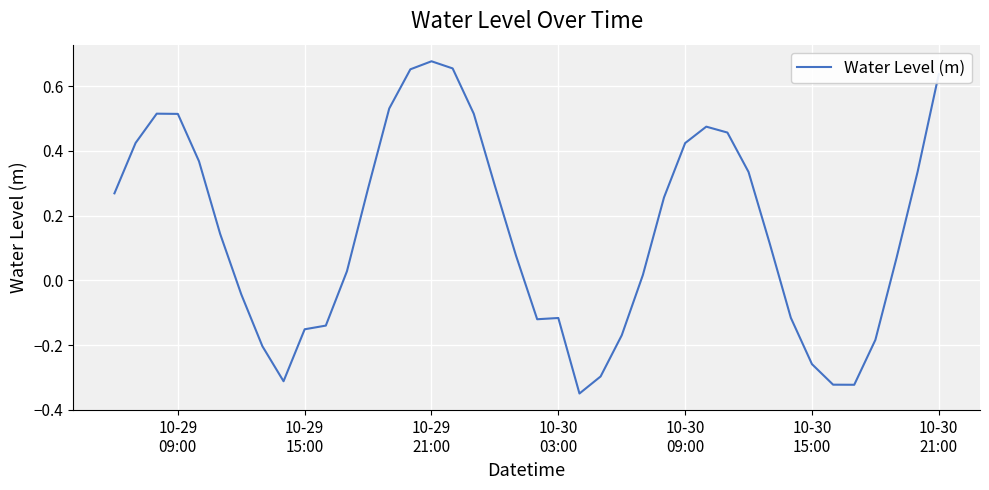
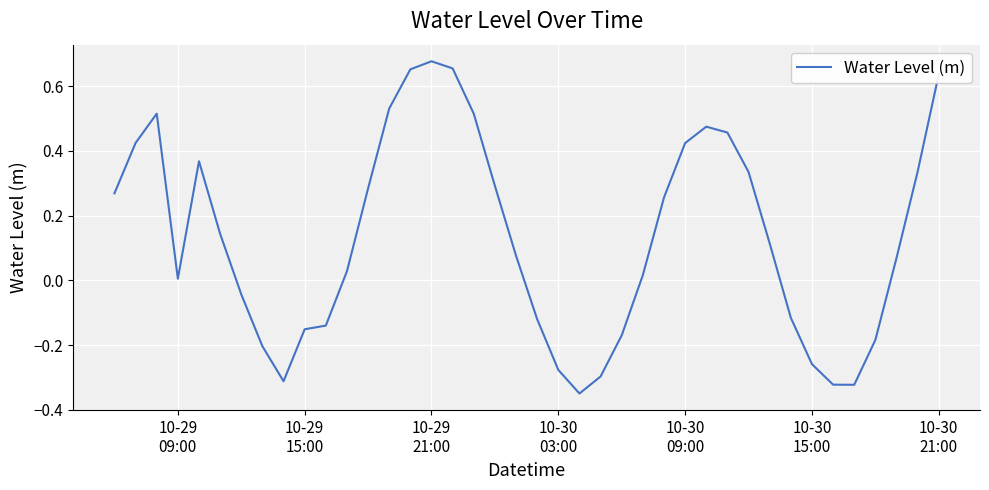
10-29 09:00: 0.51 -> 0.01
10-30 03:00: -0.12 -> -0.28
